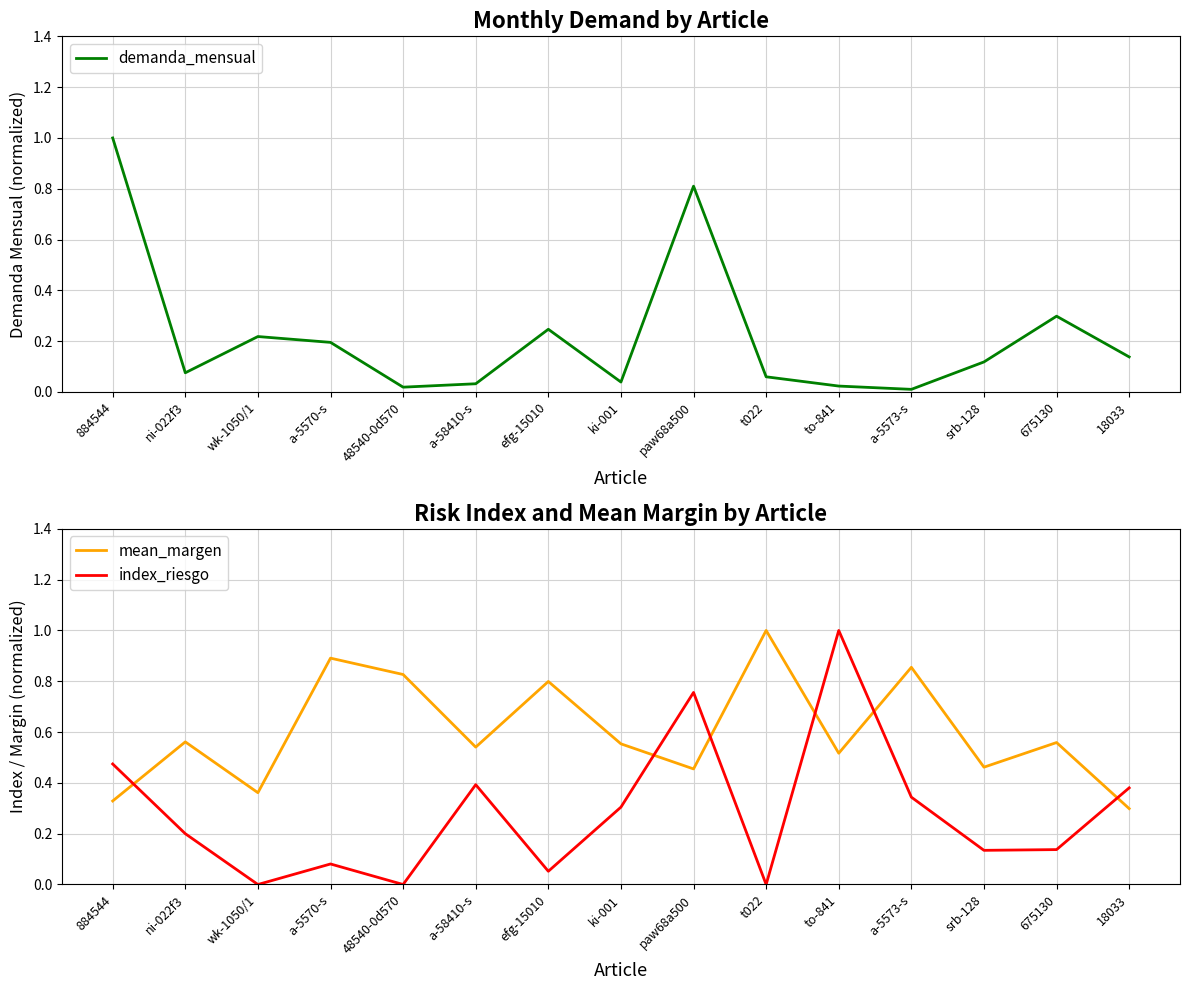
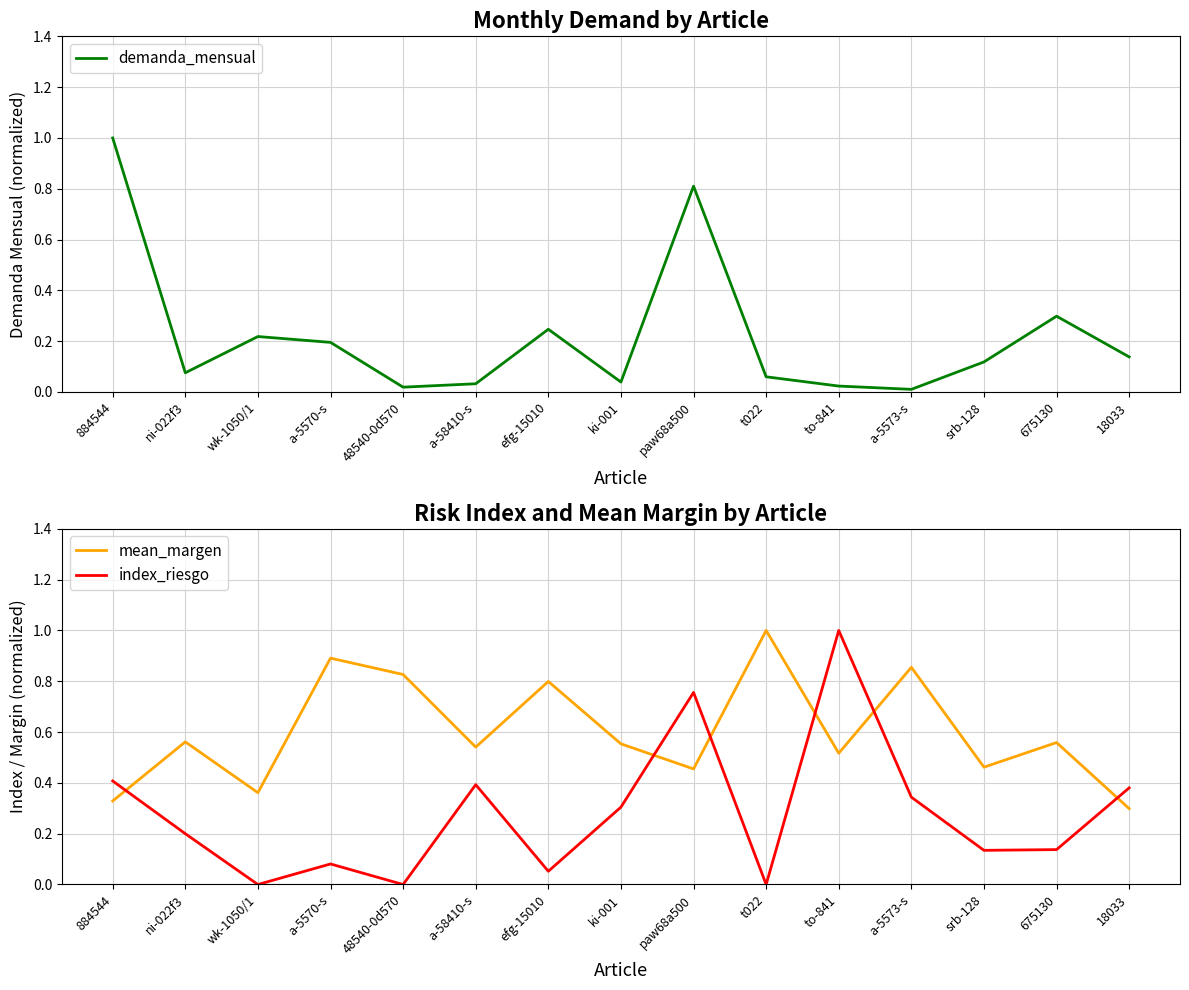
Risk Index and Mean Margin by Article, index_riesgo, 884544: 0.47 -> 0.41
